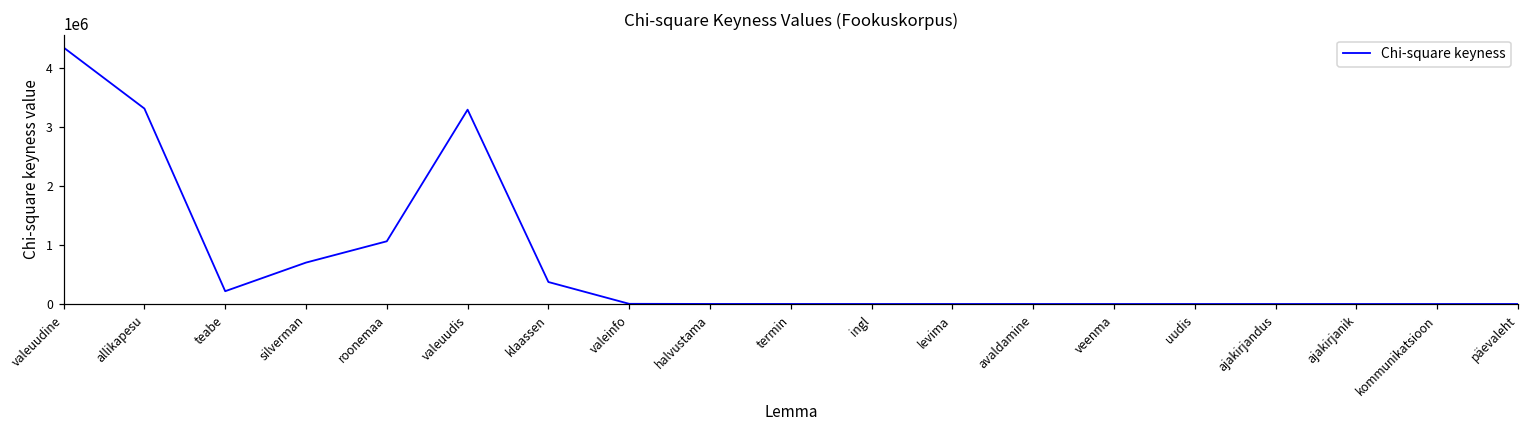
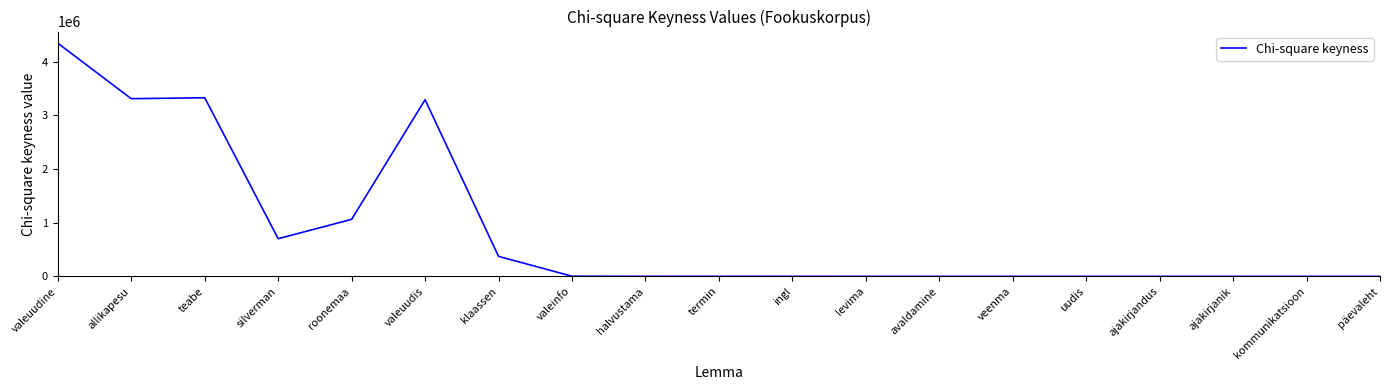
teabe: 200000 -> 3300000
